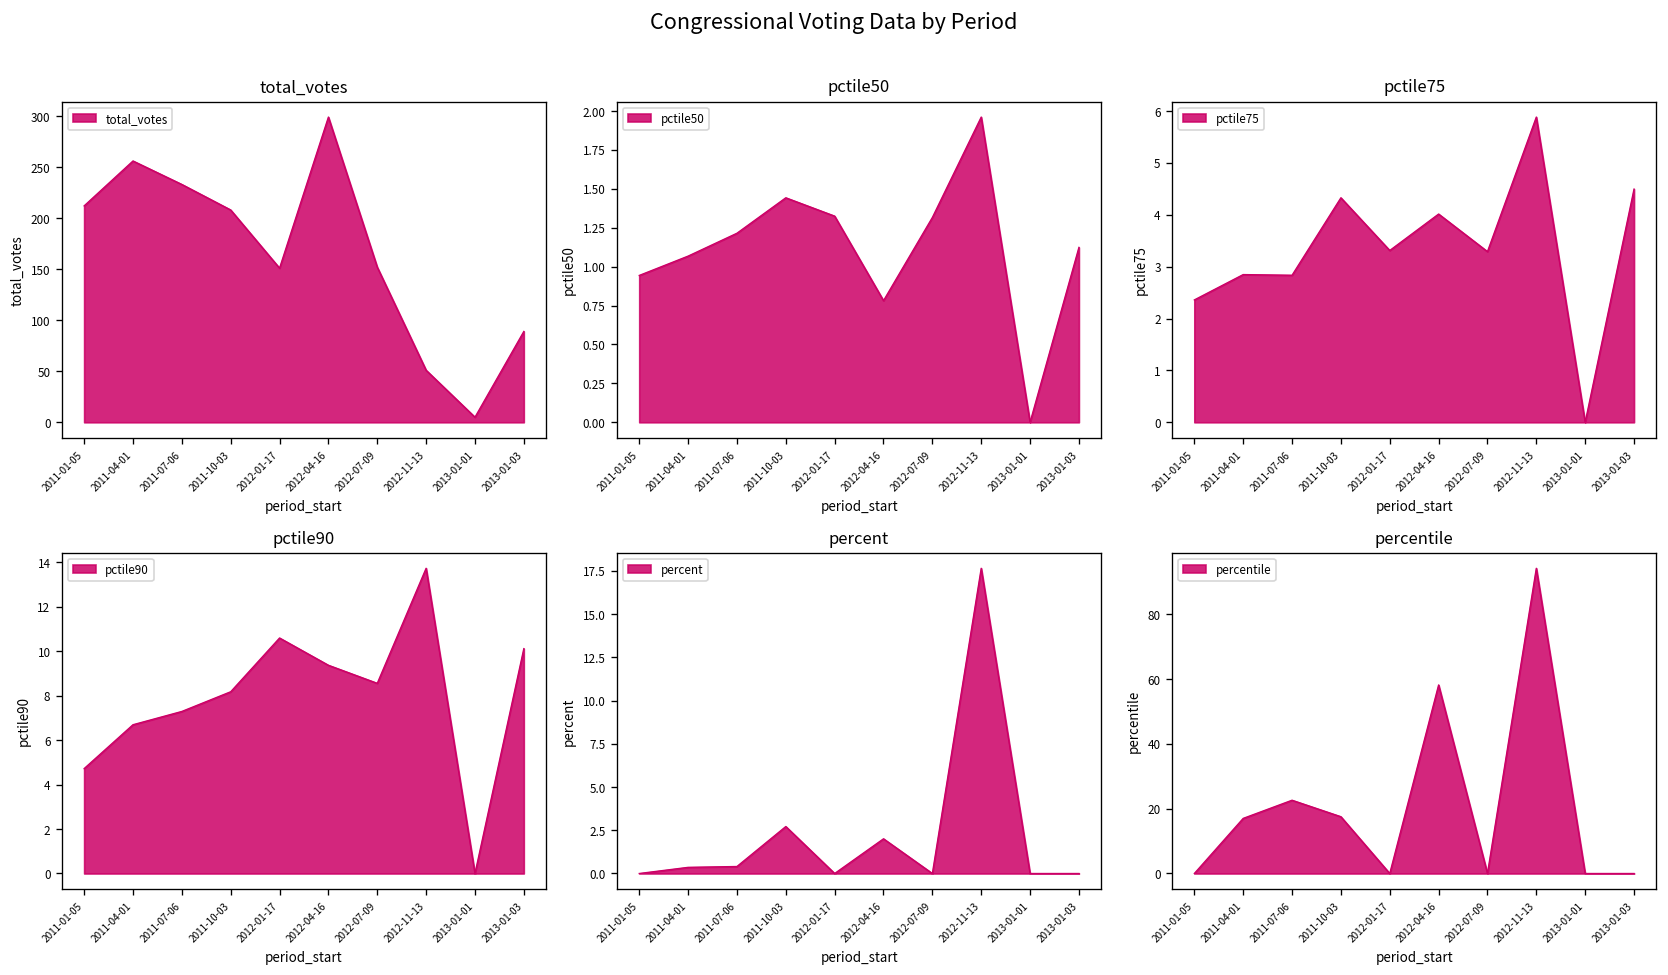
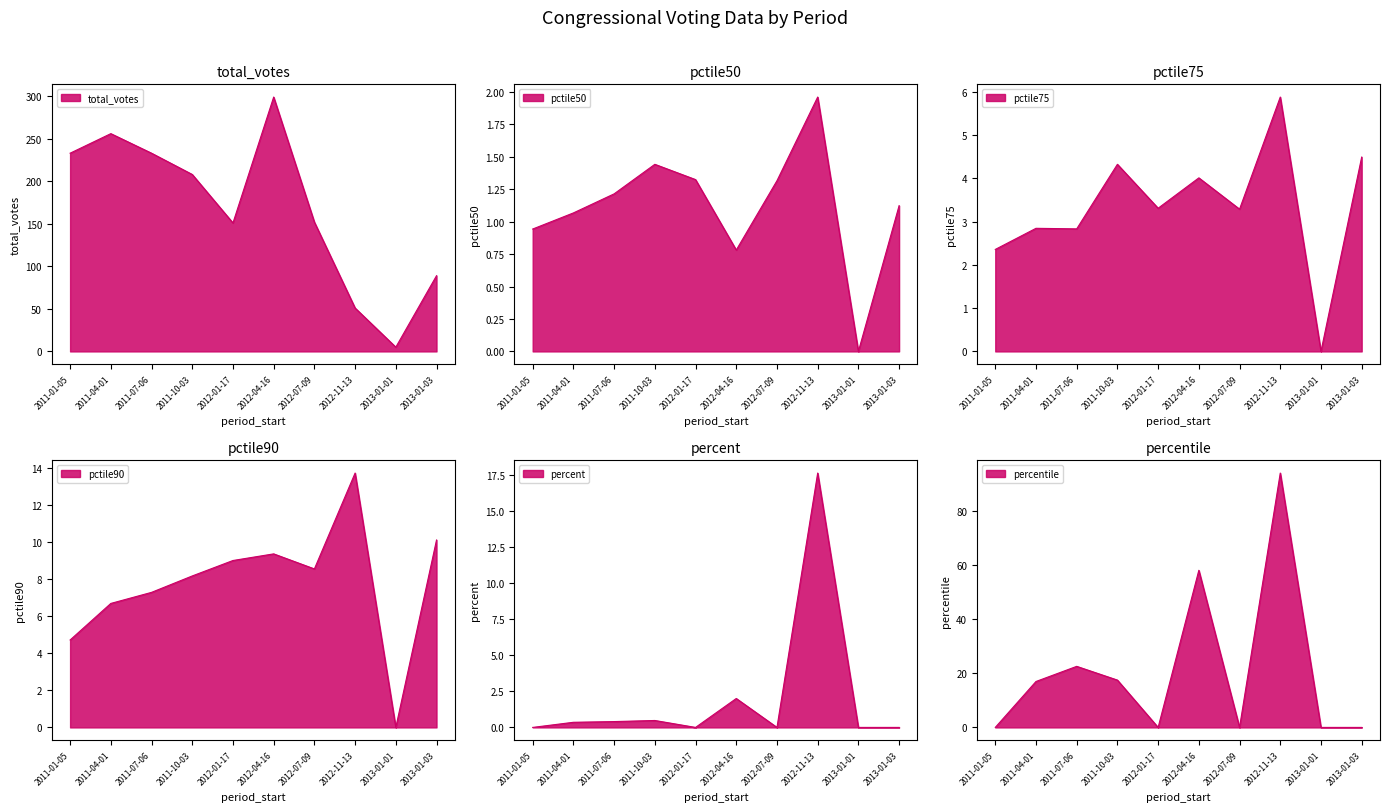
total_votes, 2011-01-05: 210 -> 230
pctile90, 2012-01-17: 10.6 -> 9.0
percent, 2011-10-03: 2.7 -> 0.5
